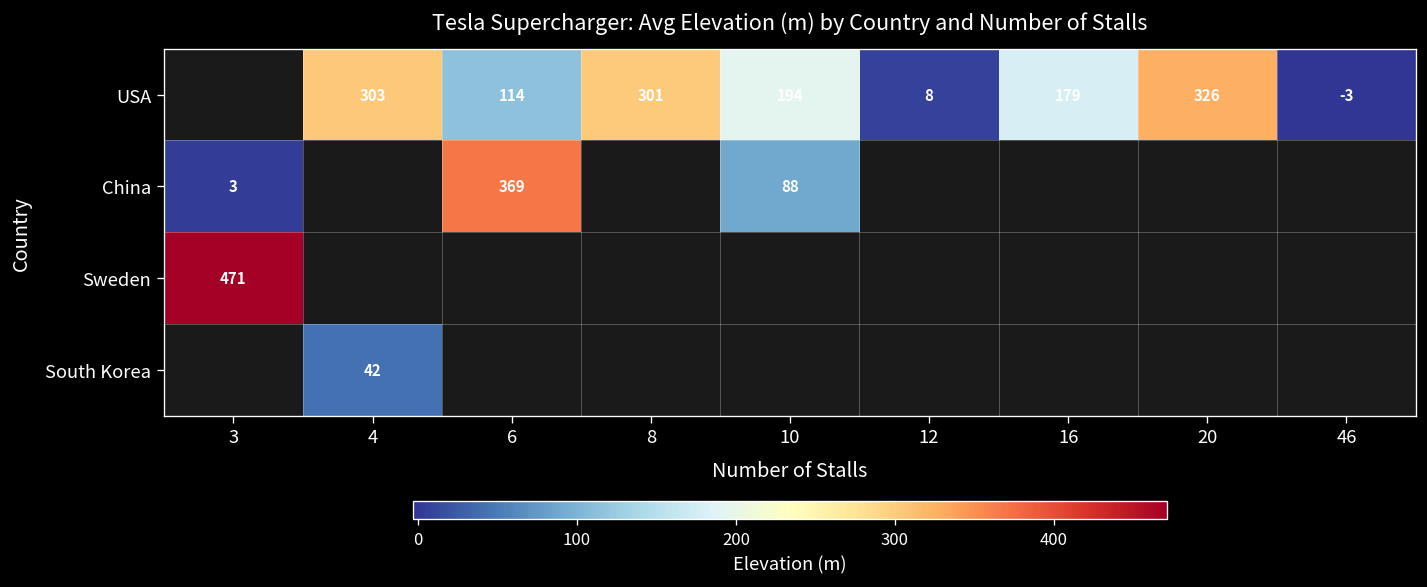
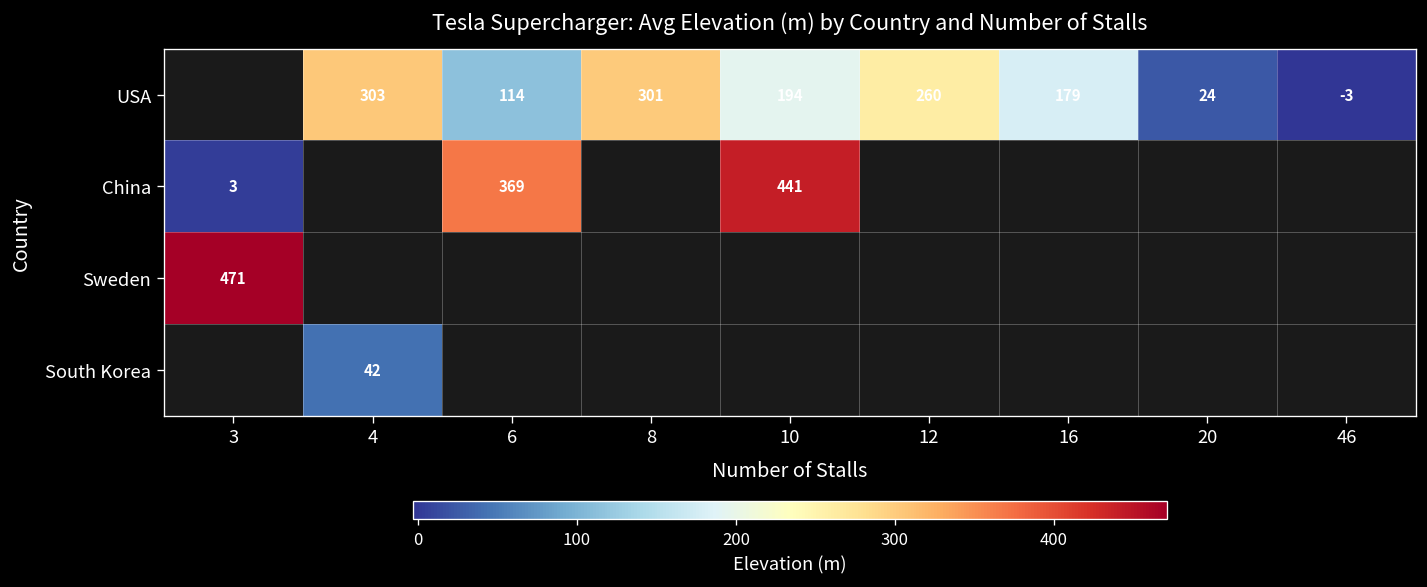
USA, 12: 8 -> 260
USA, 20: 326 -> 24
China, 10: 88 -> 441
